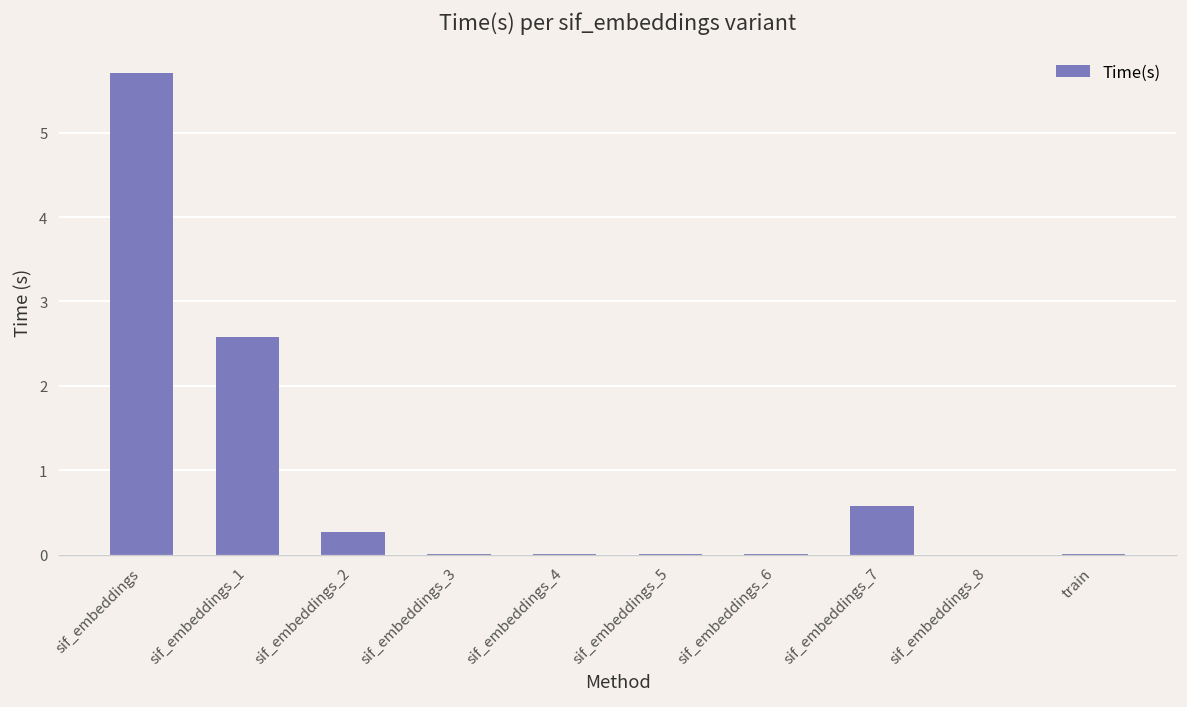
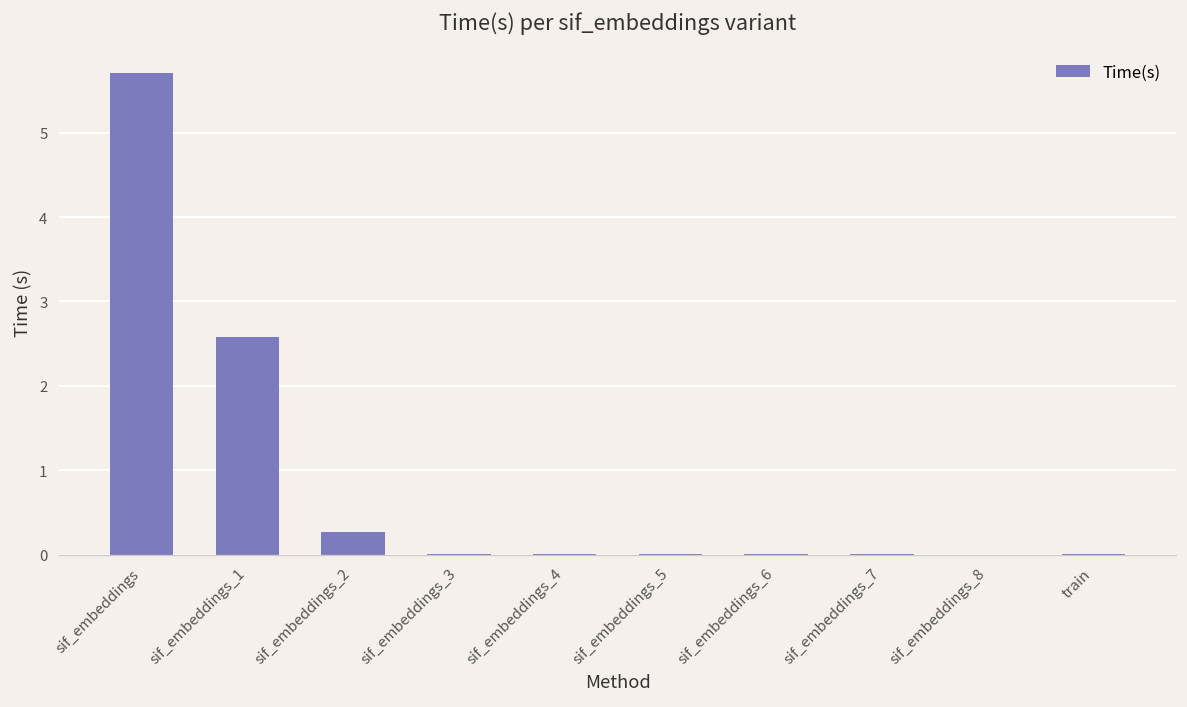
sif_embeddings_7: 0.6 -> 0.0
